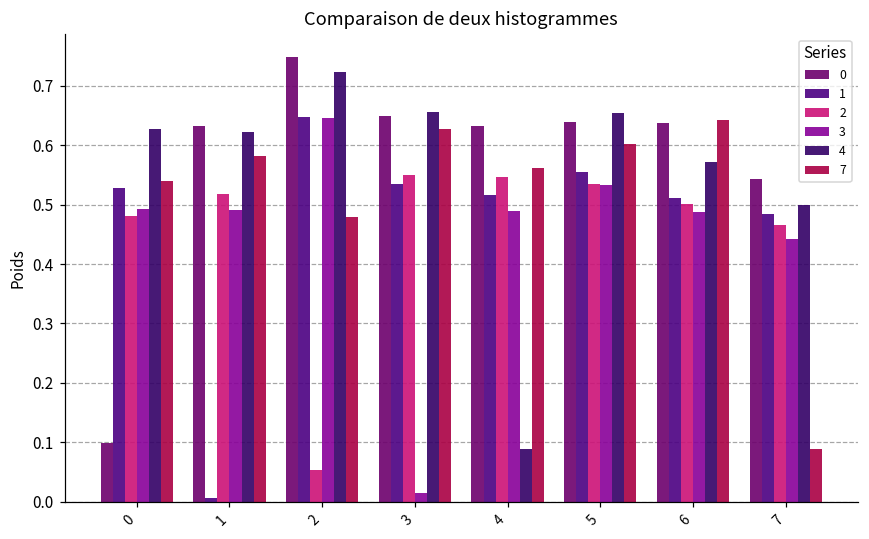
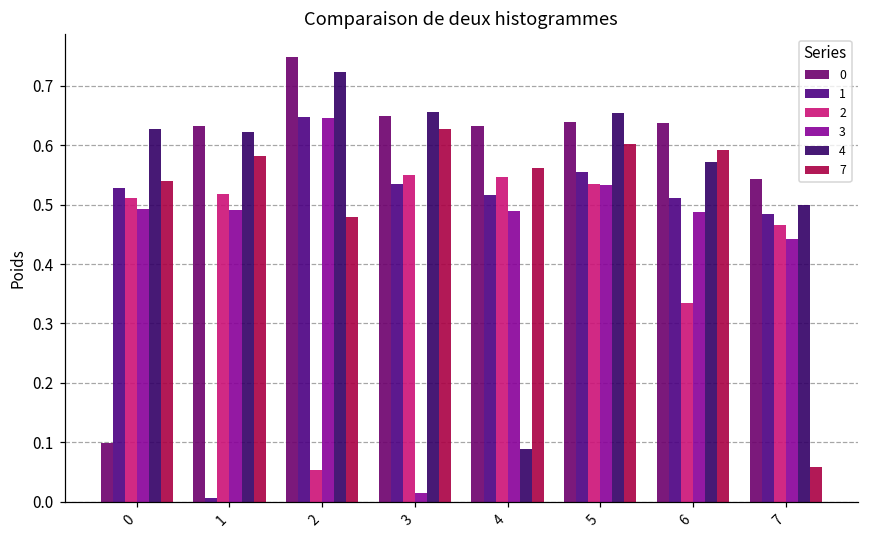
2, 0: 0.48 -> 0.51
2, 6: 0.50 -> 0.34
7, 6: 0.64 -> 0.59
7, 7: 0.09 -> 0.06
